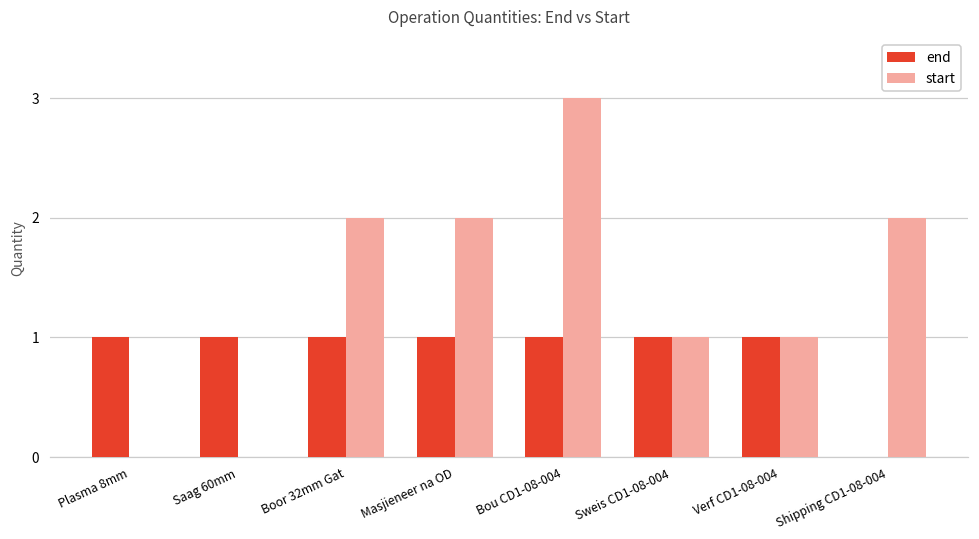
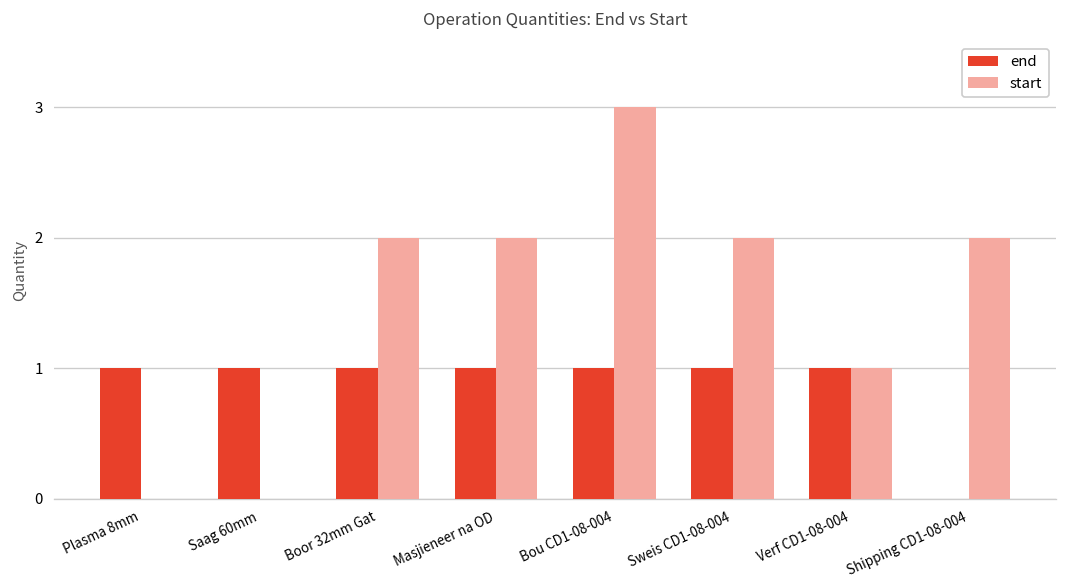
start, Sweis CD1-08-004: 1.00 -> 2.00
